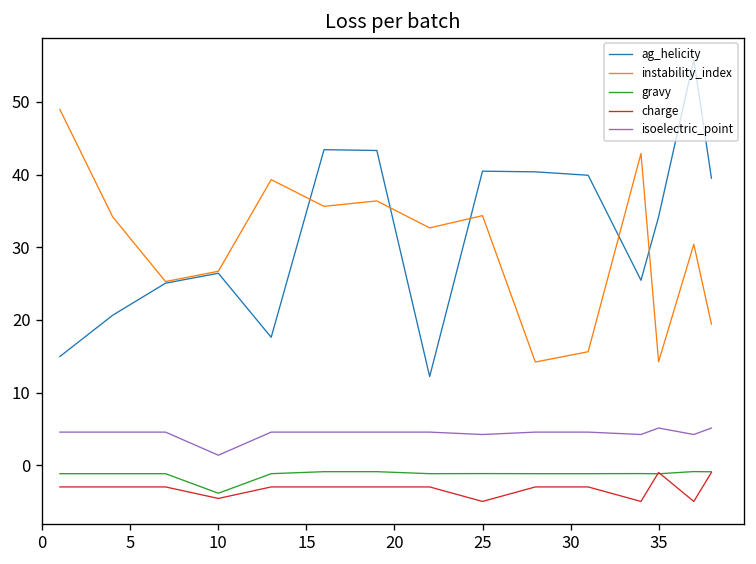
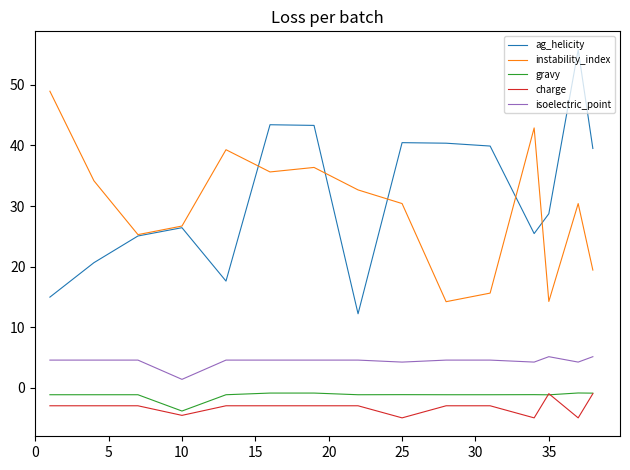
instability_index, 25: 34 -> 30
ag_helicity, 35: 34 -> 29
